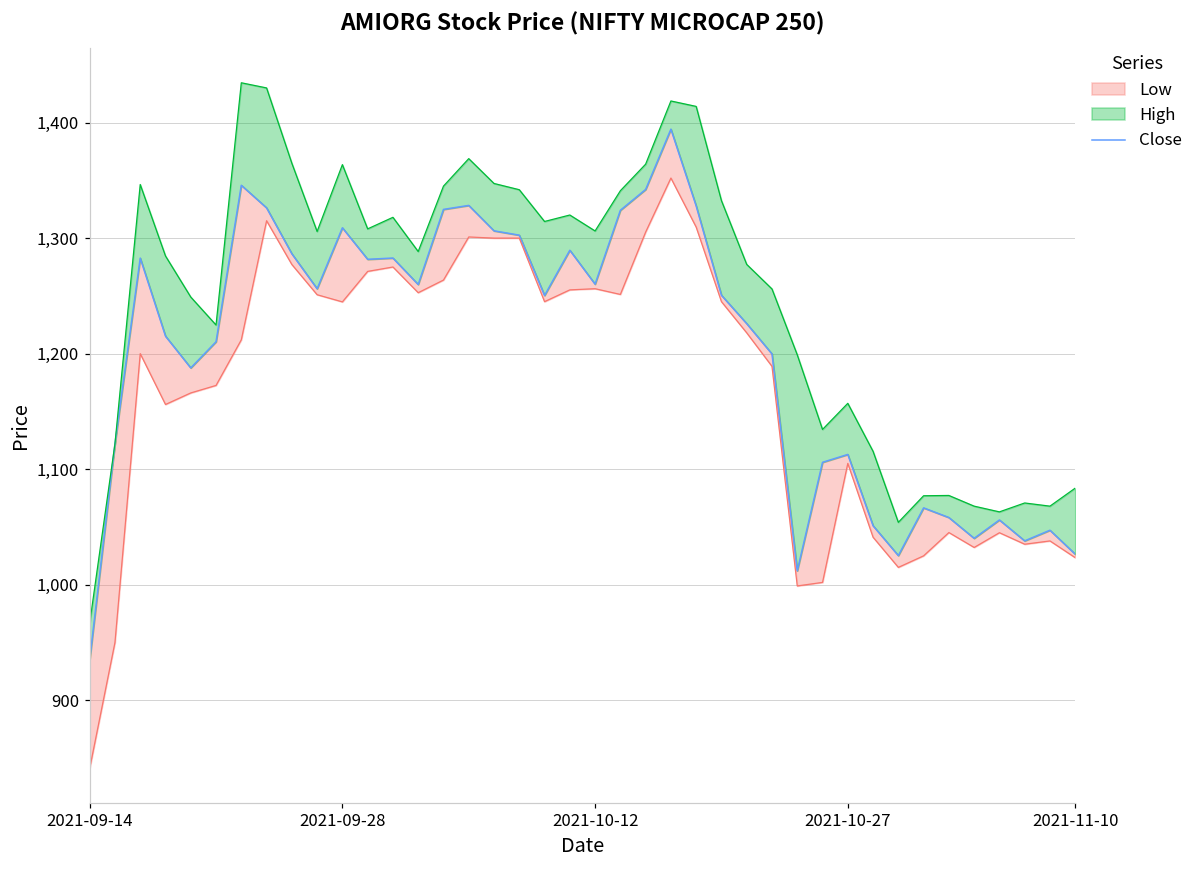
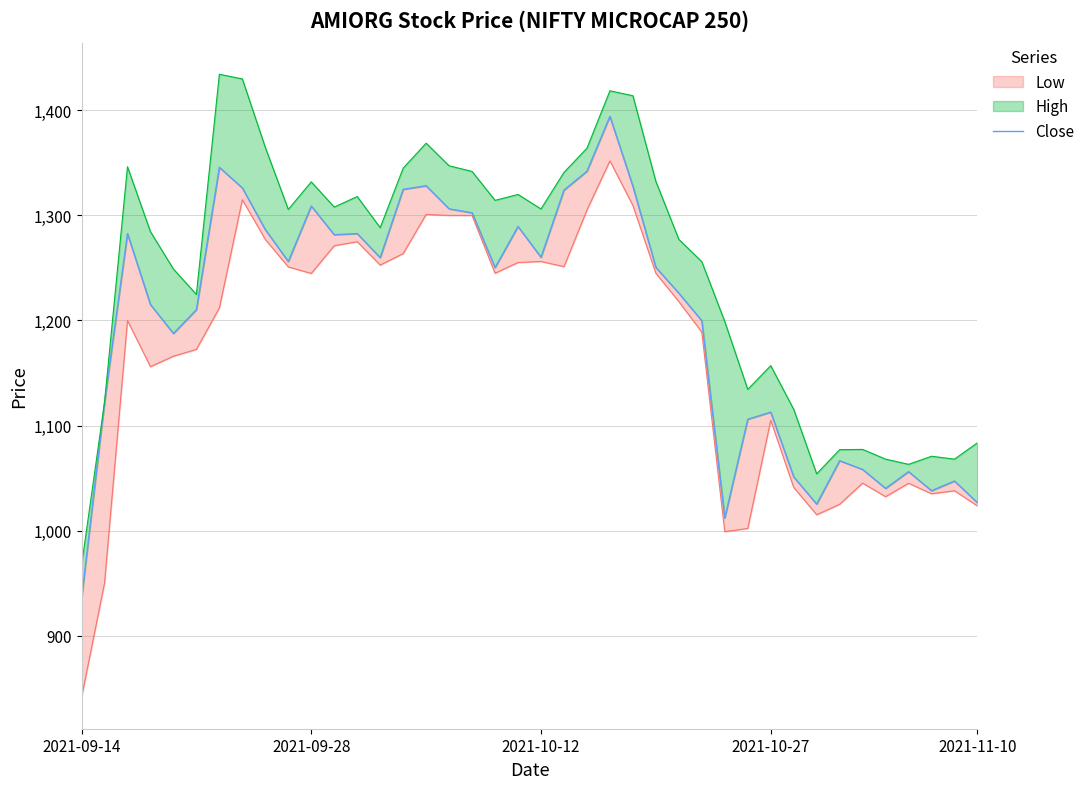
High, 2021-09-28: 1,364 -> 1,332
